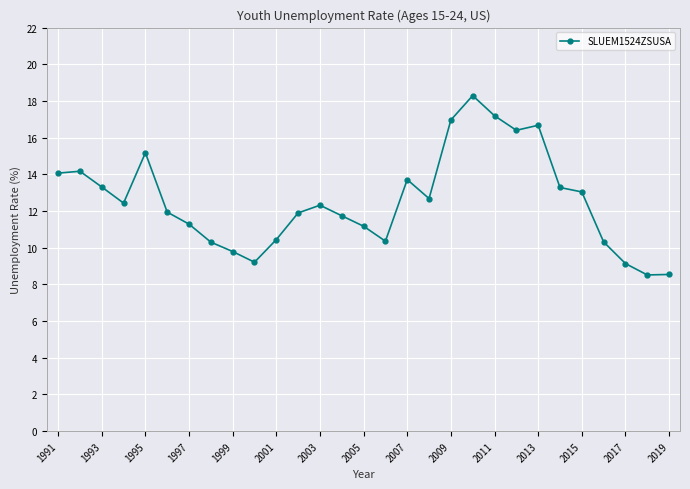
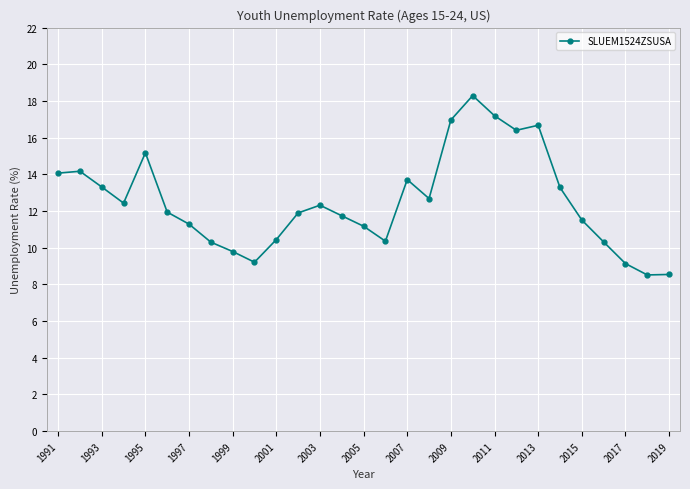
2015: 13.0 -> 11.5
